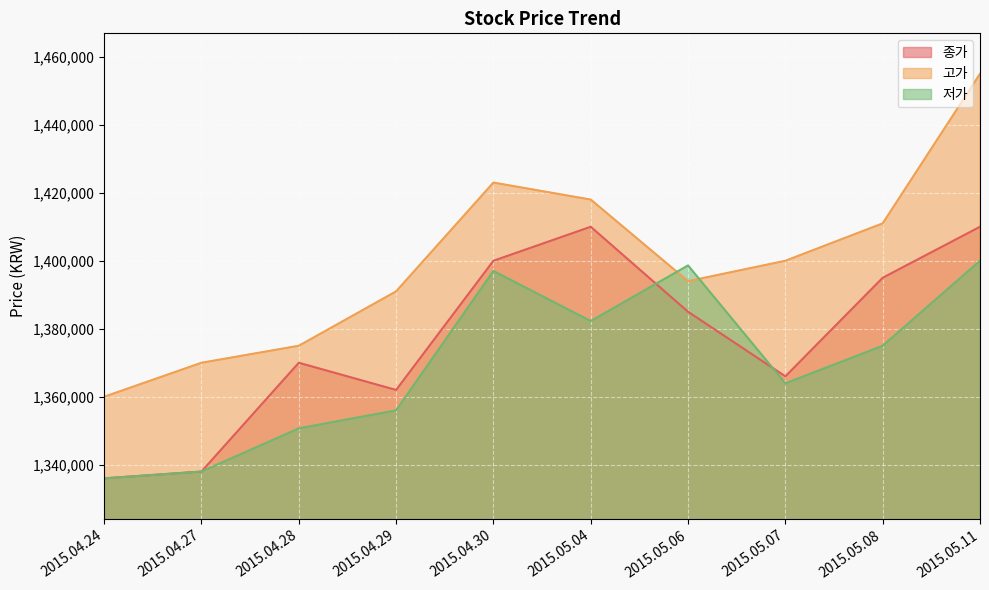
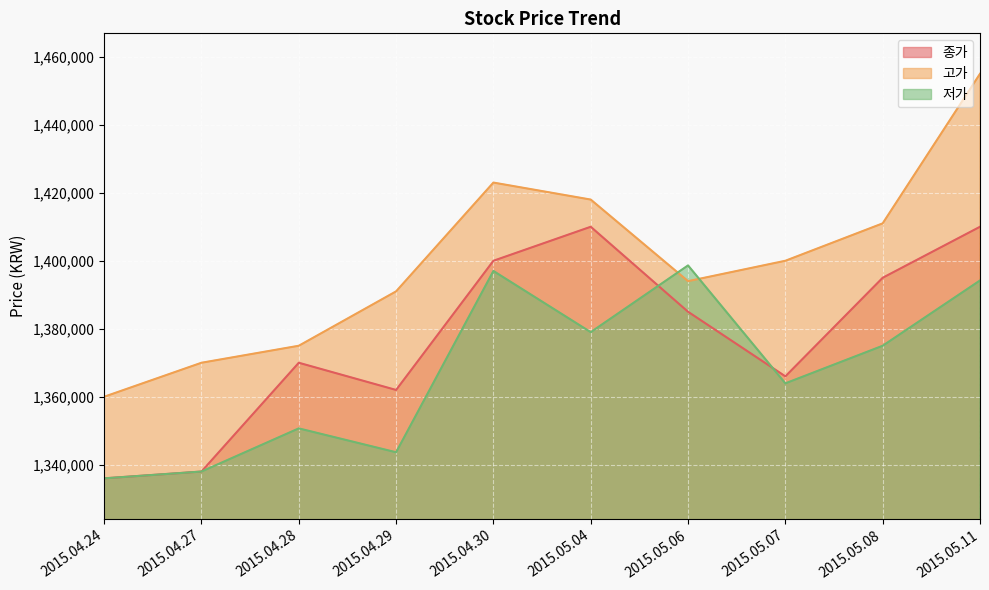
저가, 2015.04.29: 1,356,000 -> 1,344,000
저가, 2015.05.04: 1,382,000 -> 1,379,000
저가, 2015.05.11: 1,400,000 -> 1,394,000
